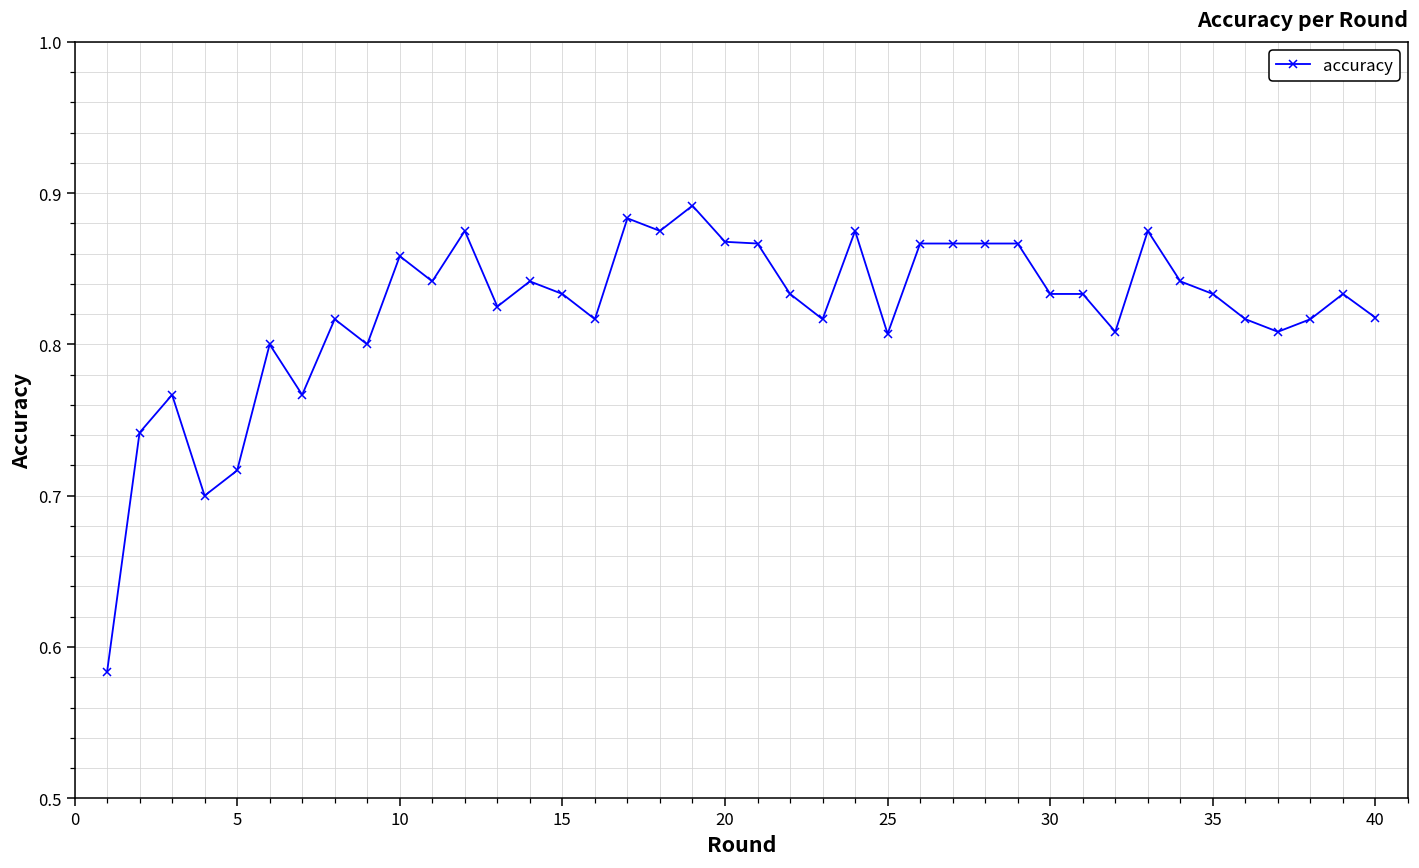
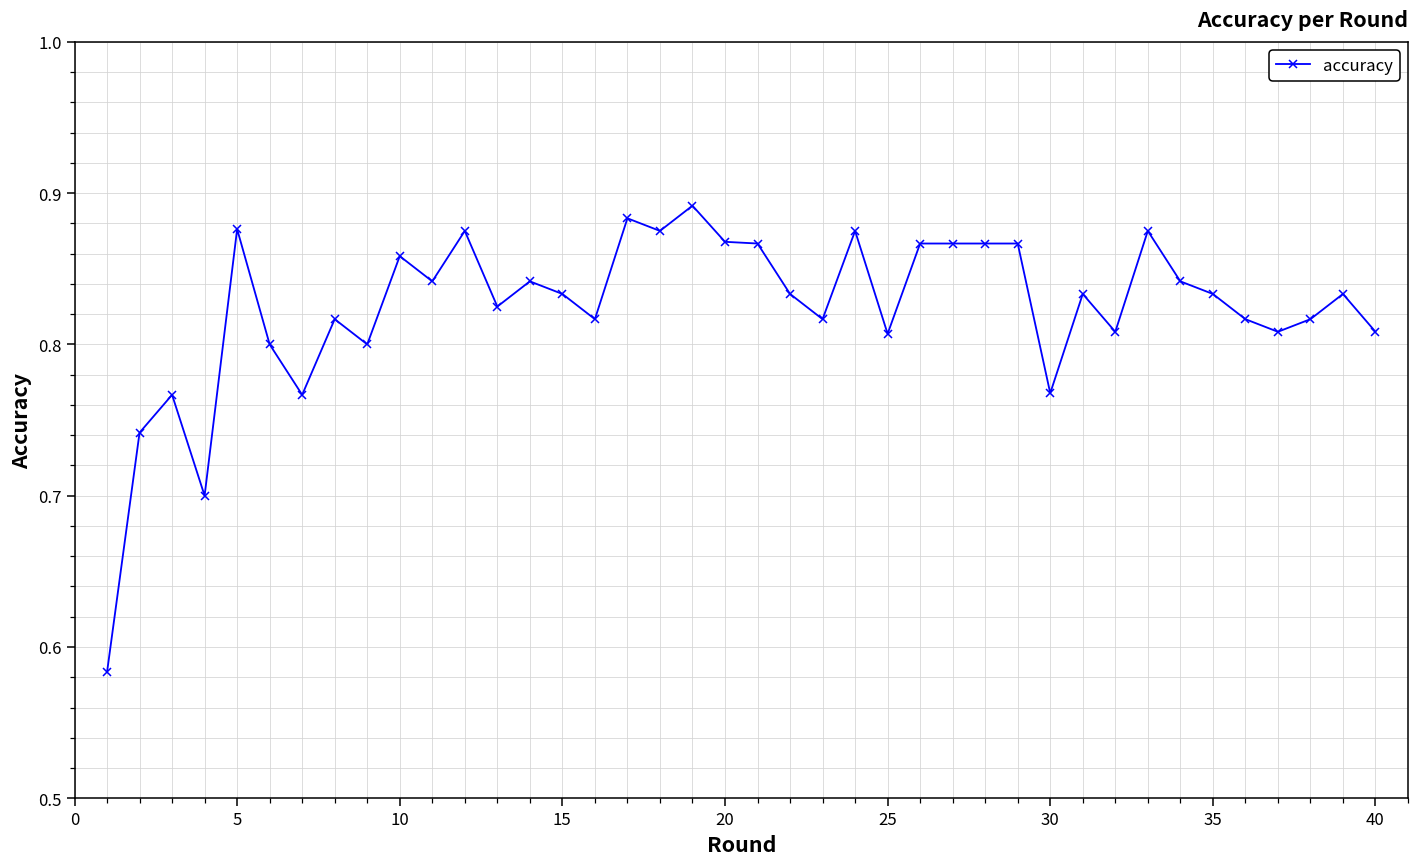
5: 0.717 -> 0.876
30: 0.833 -> 0.768
40: 0.818 -> 0.808
